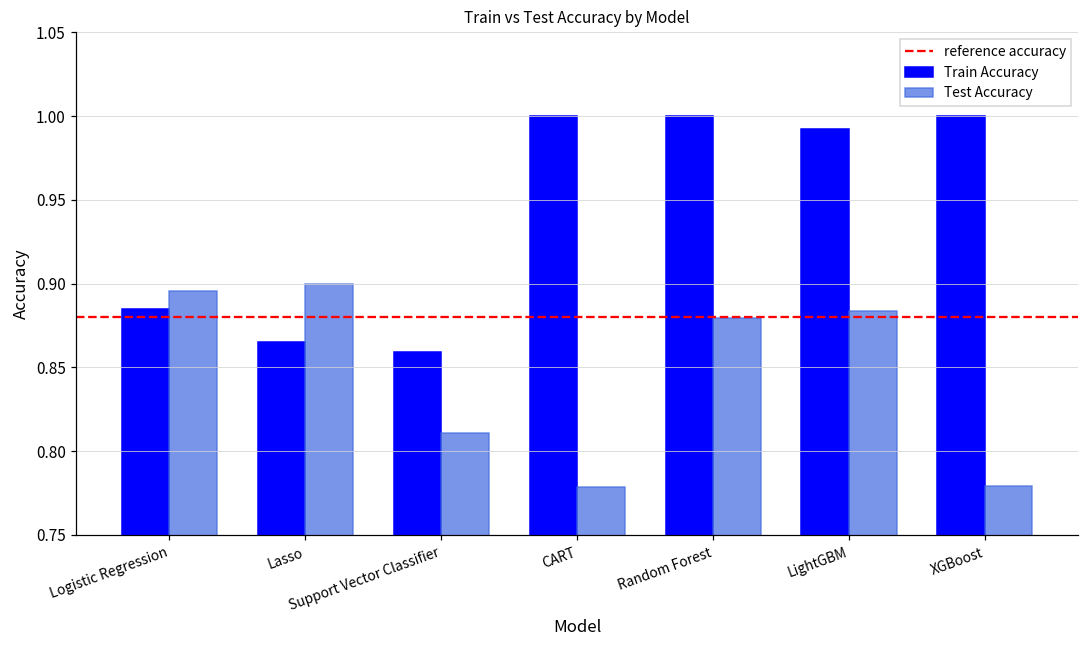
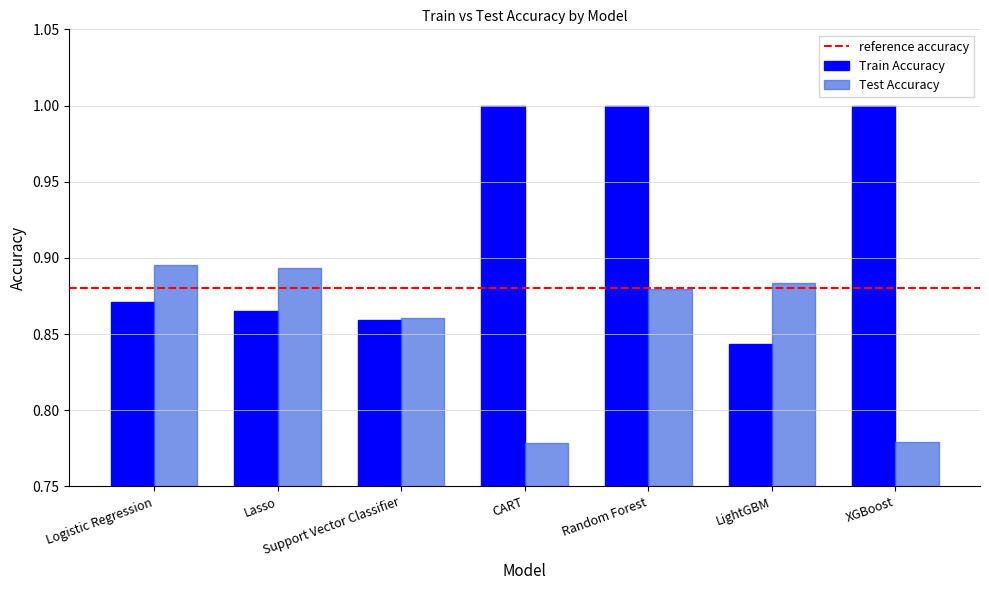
Train Accuracy, Logistic Regression: 0.885 -> 0.871
Test Accuracy, Lasso: 0.900 -> 0.893
Test Accuracy, Support Vector Classifier: 0.811 -> 0.860
Train Accuracy, LightGBM: 0.992 -> 0.843
